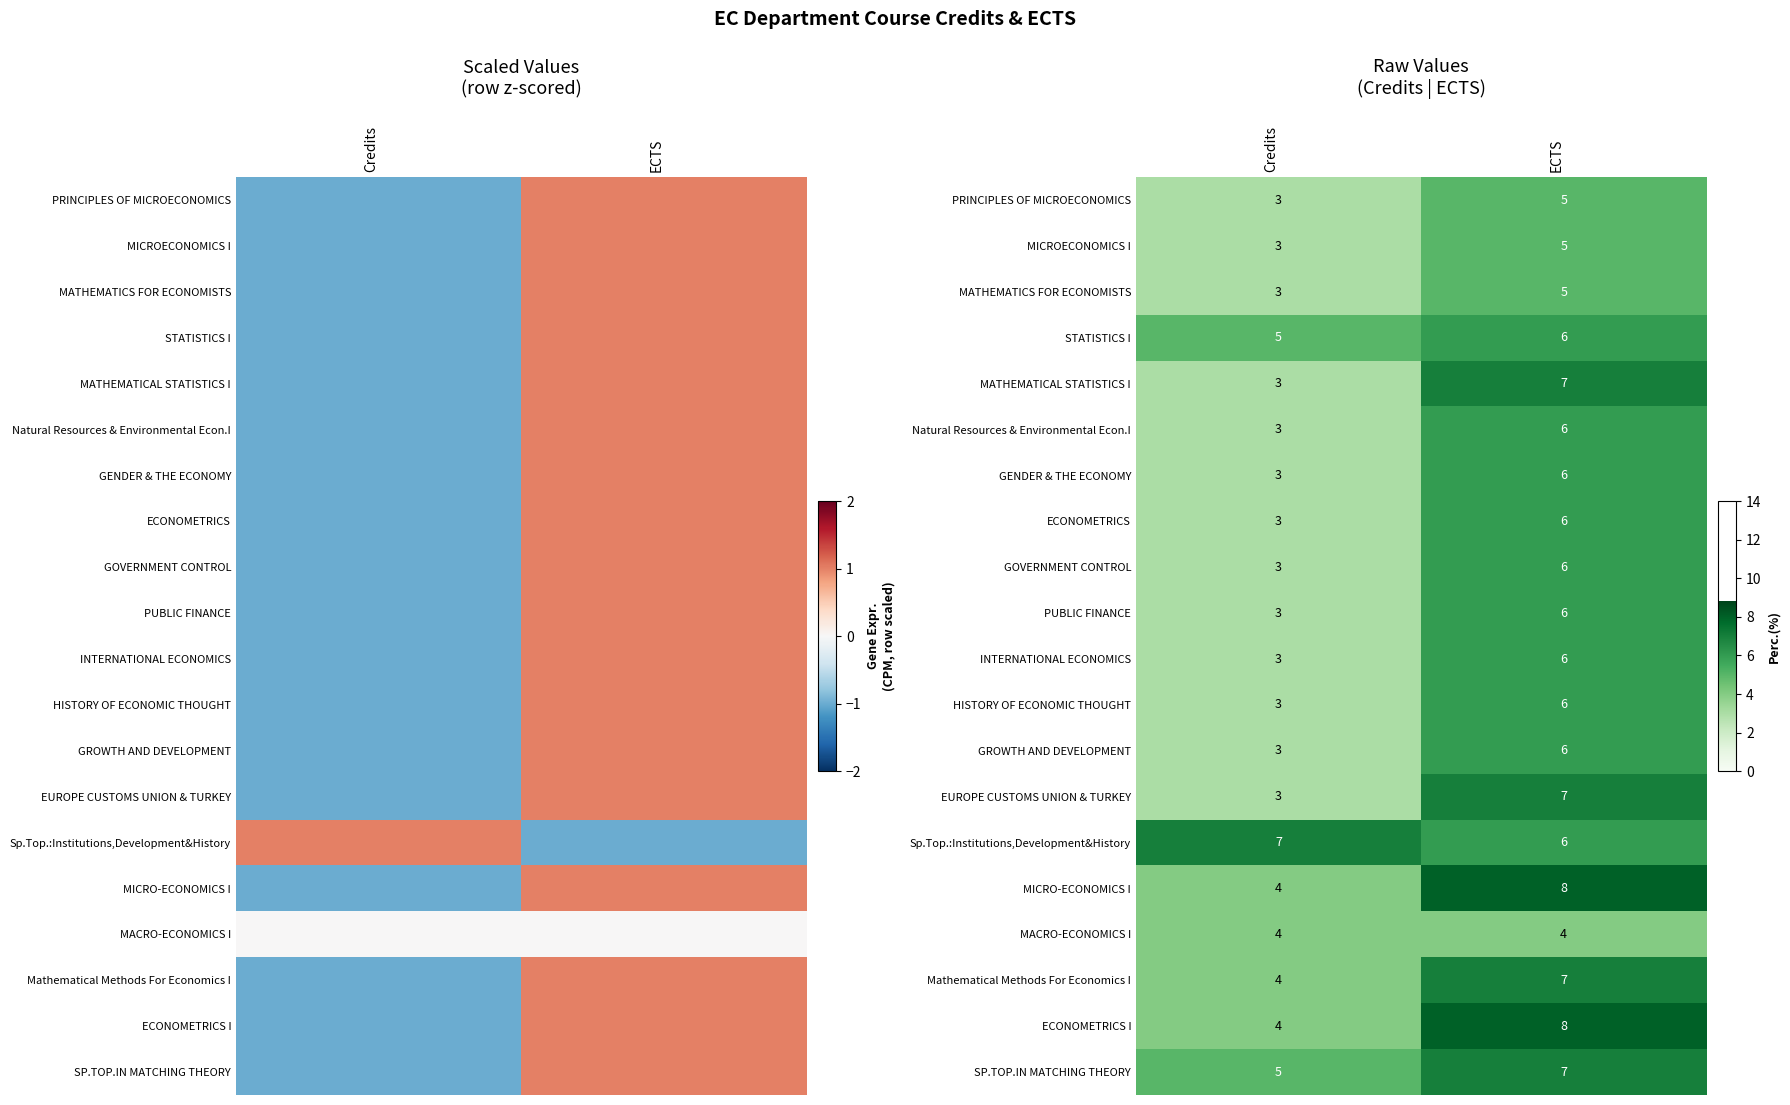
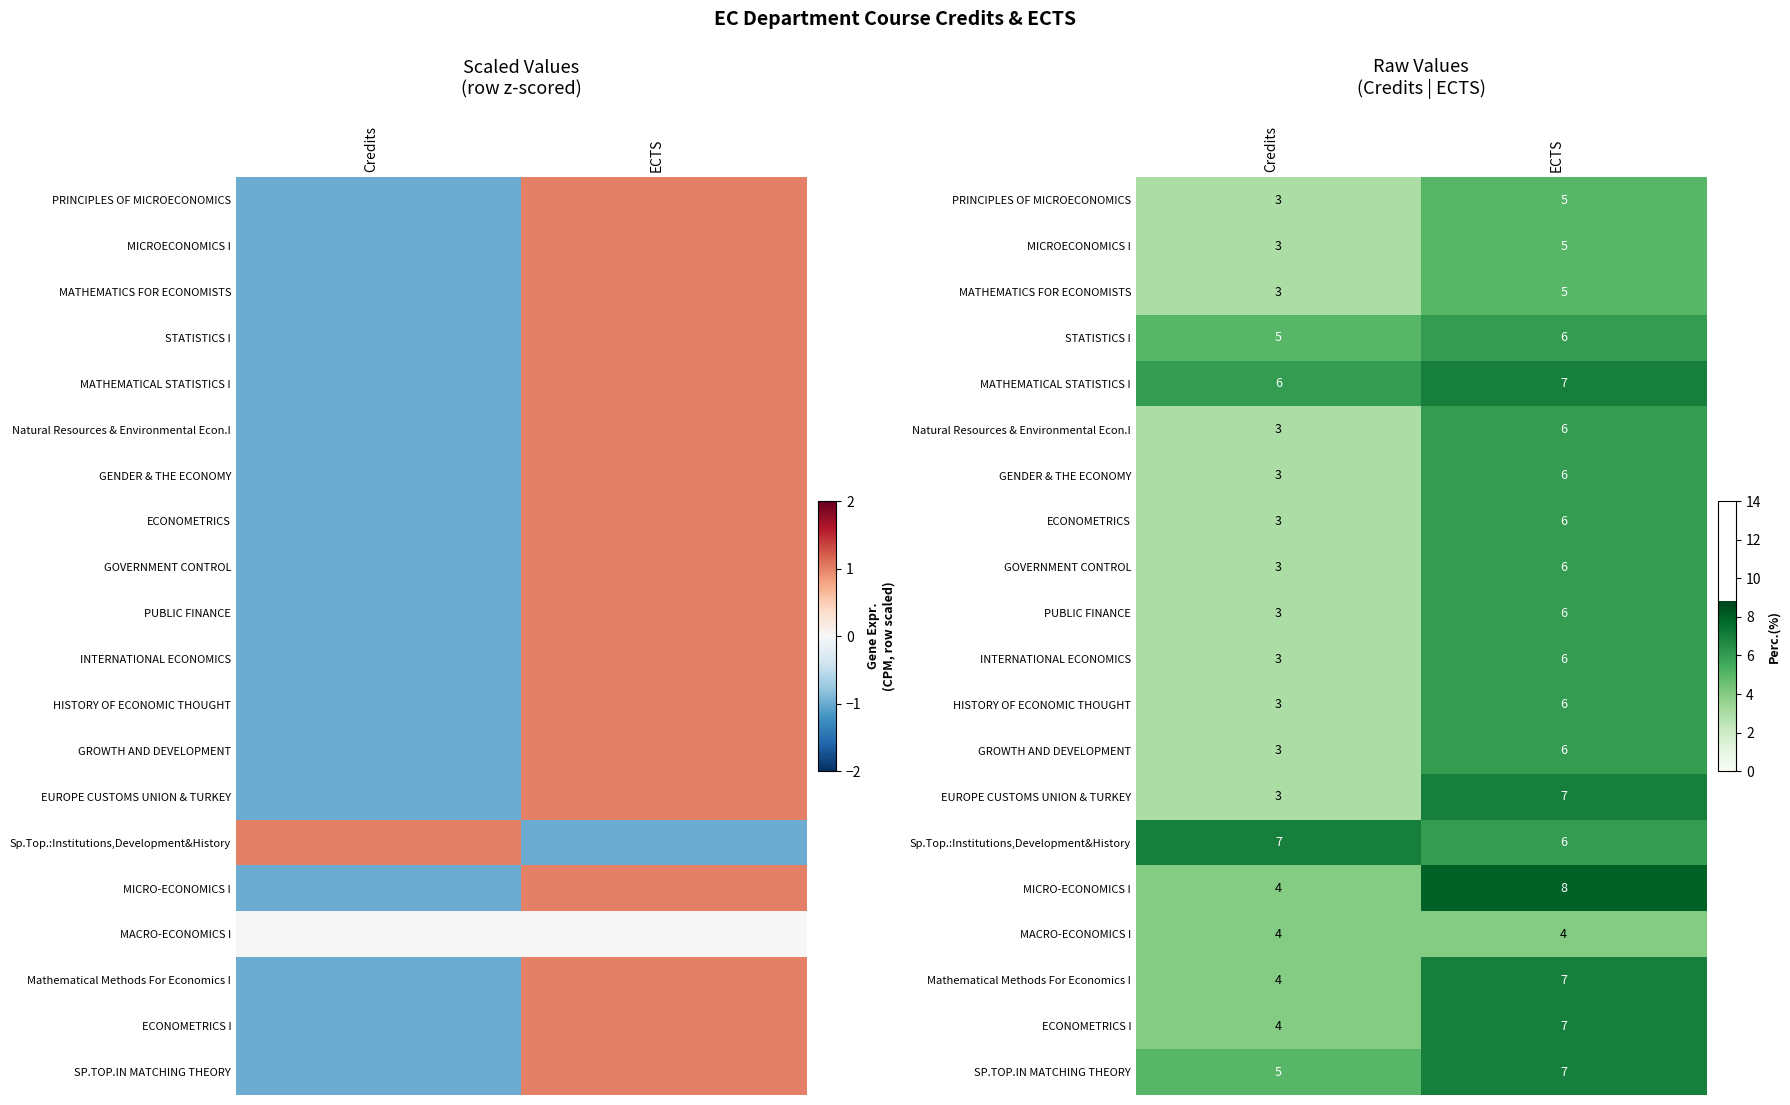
Raw Values (Credits | ECTS), MATHEMATICAL STATISTICS I, Credits: 3 -> 6
Raw Values (Credits | ECTS), ECONOMETRICS I, ECTS: 8 -> 7
